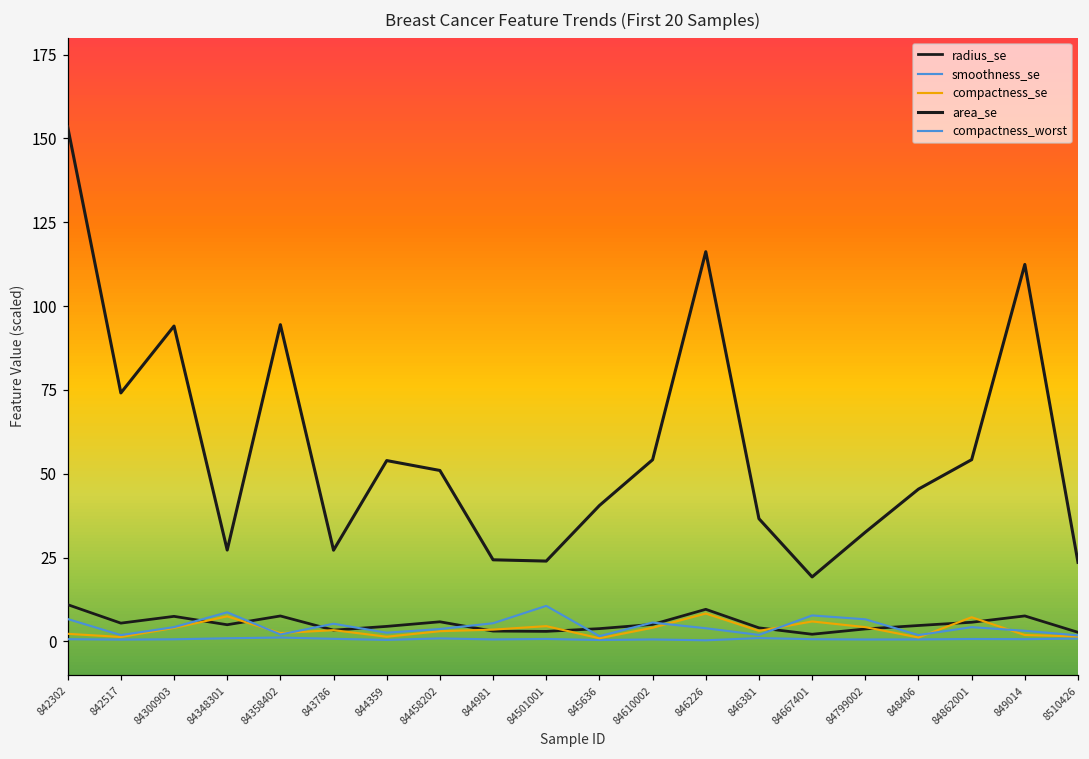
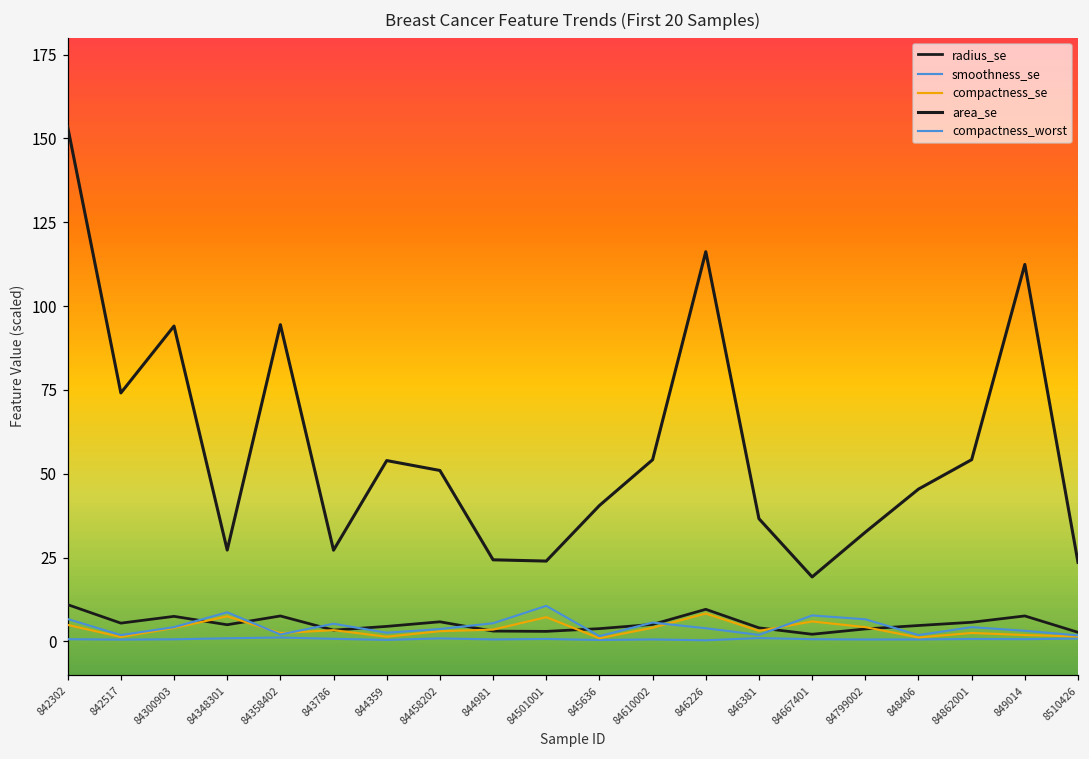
compactness_se, 842302: 2 -> 5
compactness_se, 84501001: 5 -> 7
compactness_se, 84862001: 7 -> 3
